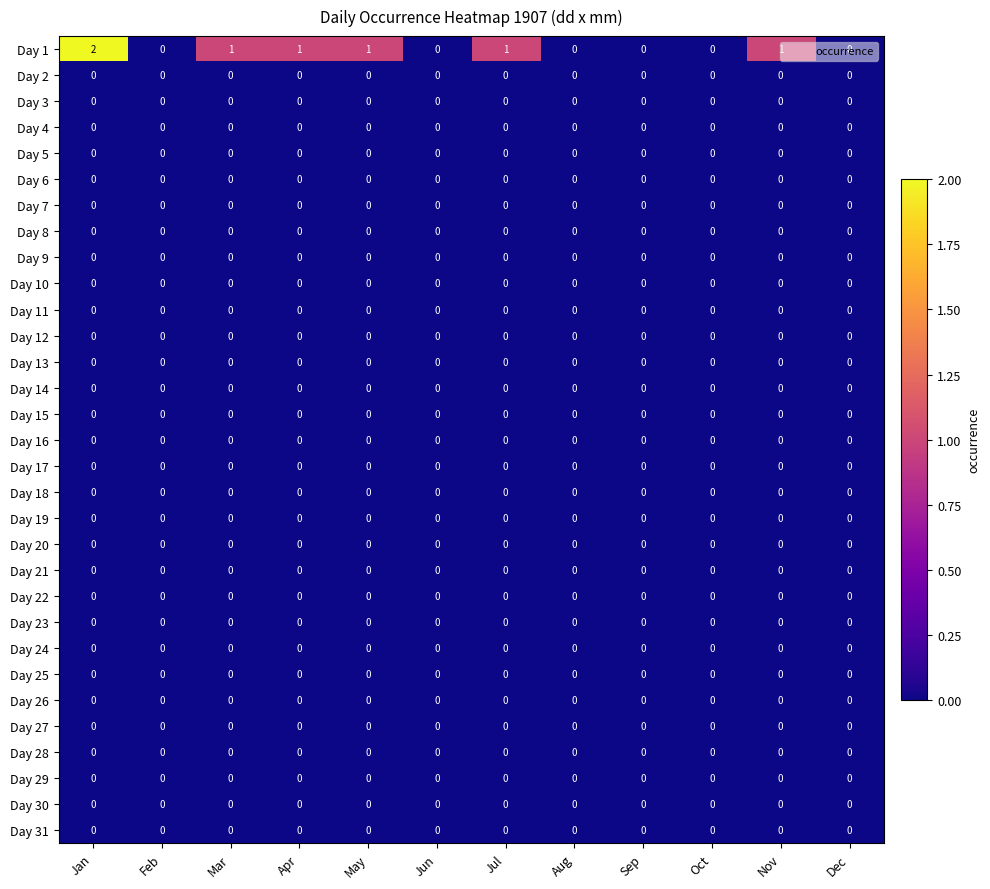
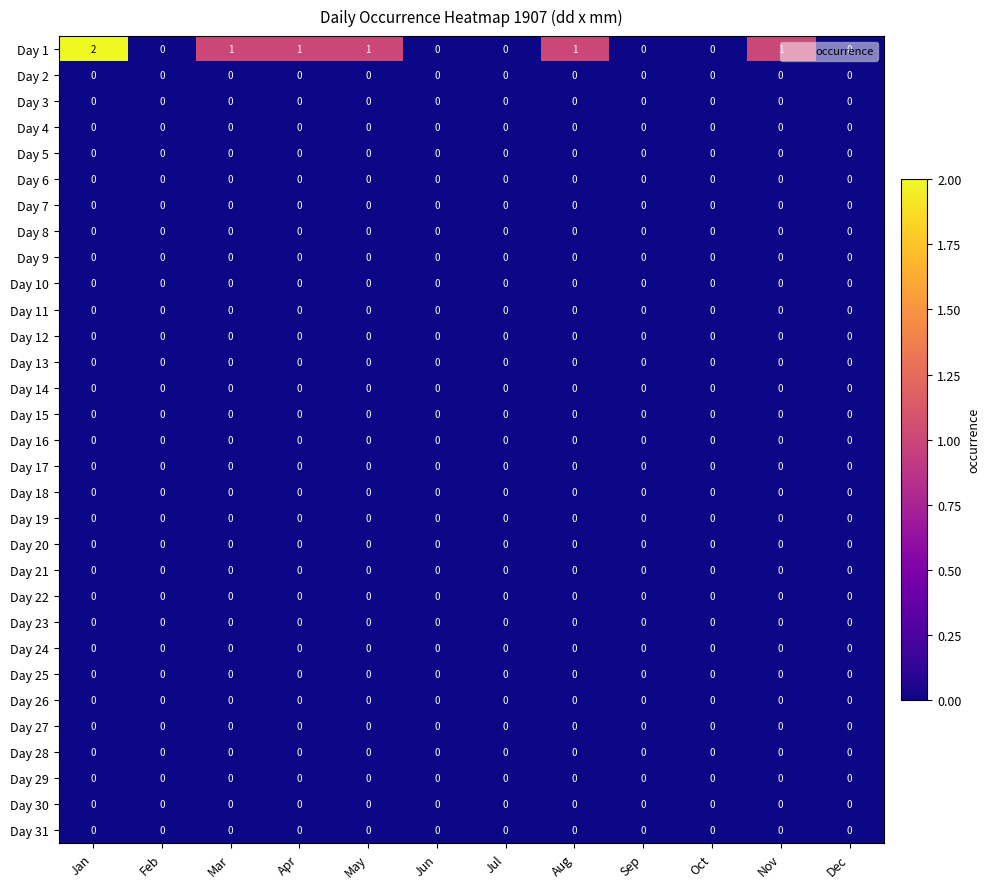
Day 1, Jul: 1 -> 0
Day 1, Aug: 0 -> 1
